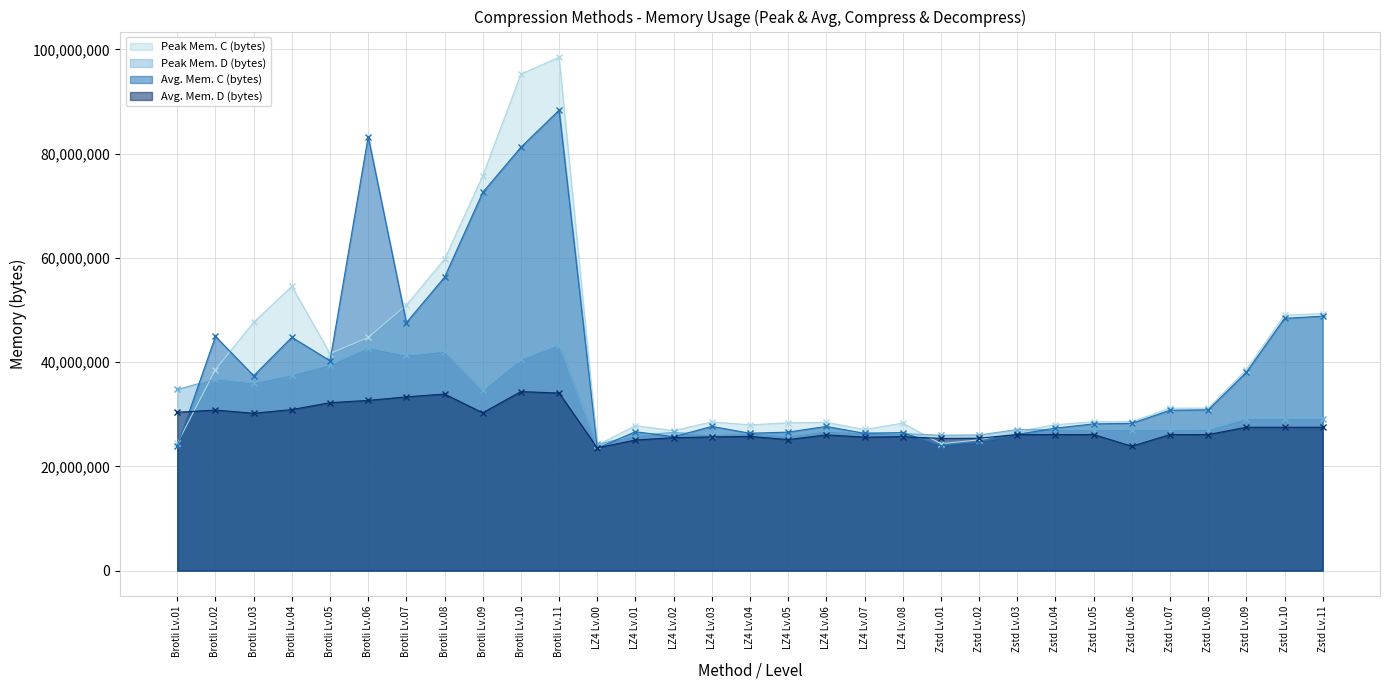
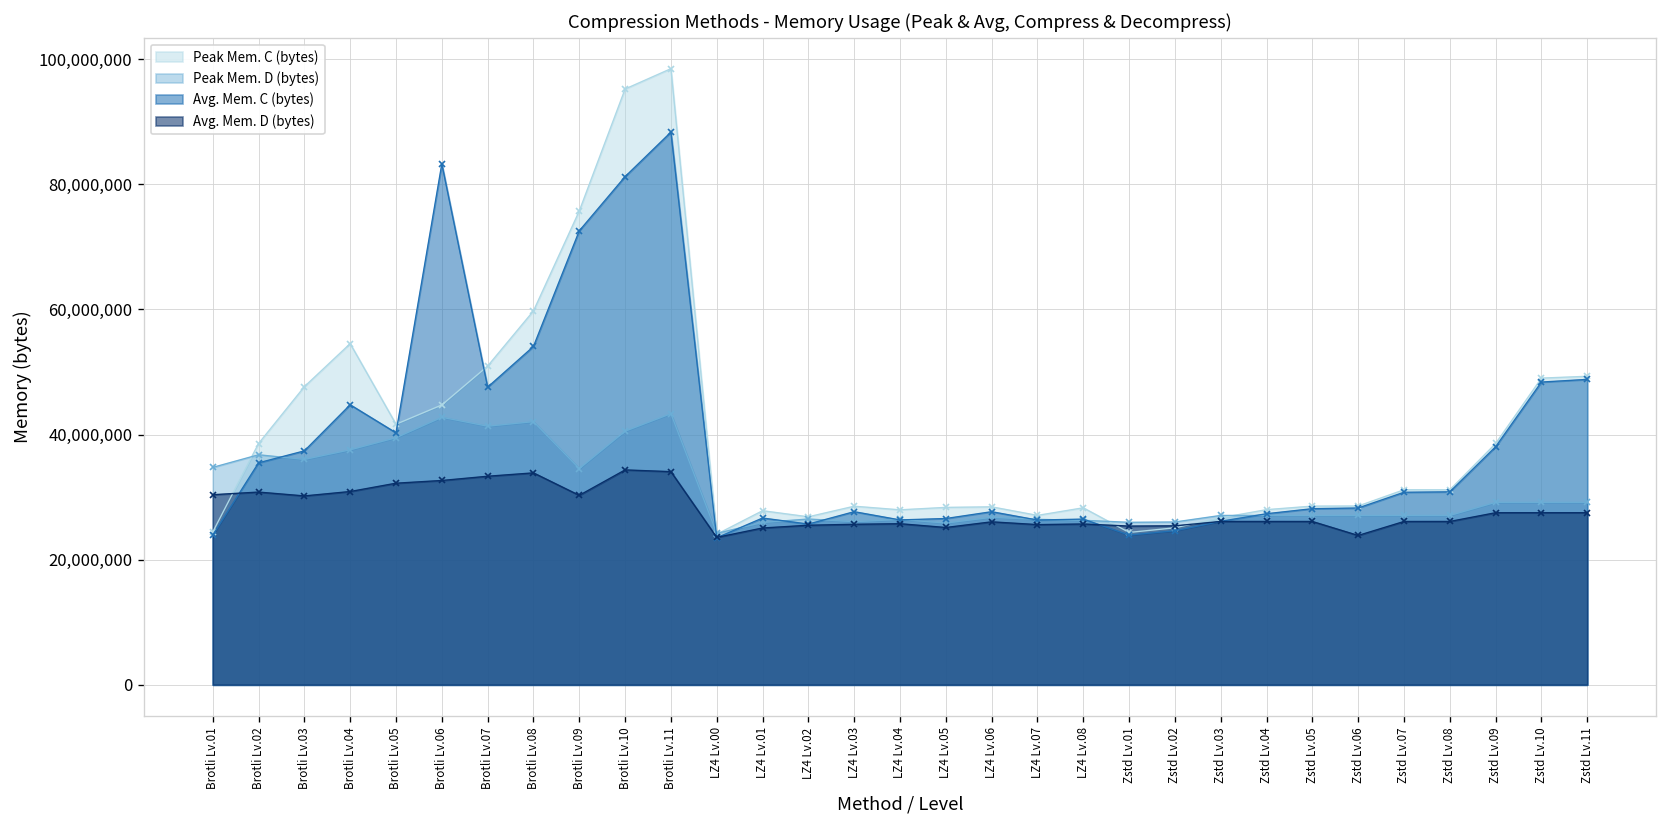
Avg. Mem. C (bytes), Brotli Lv.02: 45,000,000 -> 35,000,000
Avg. Mem. C (bytes), Brotli Lv.08: 56,000,000 -> 54,000,000
